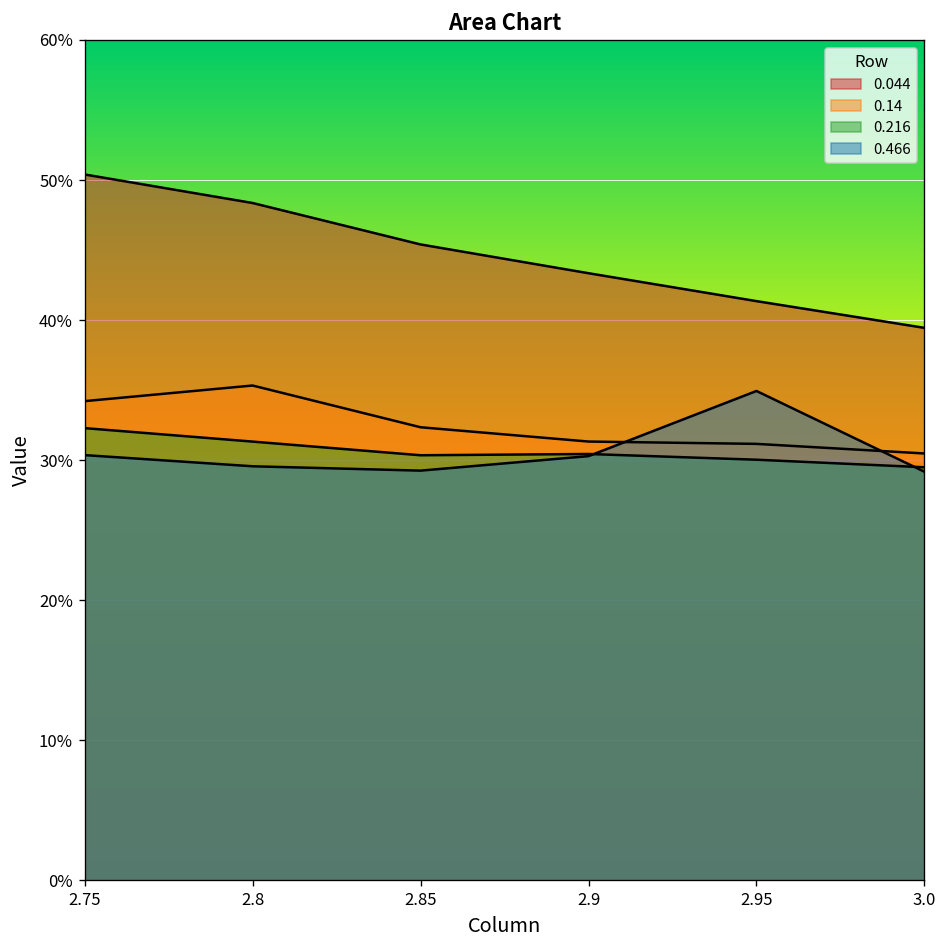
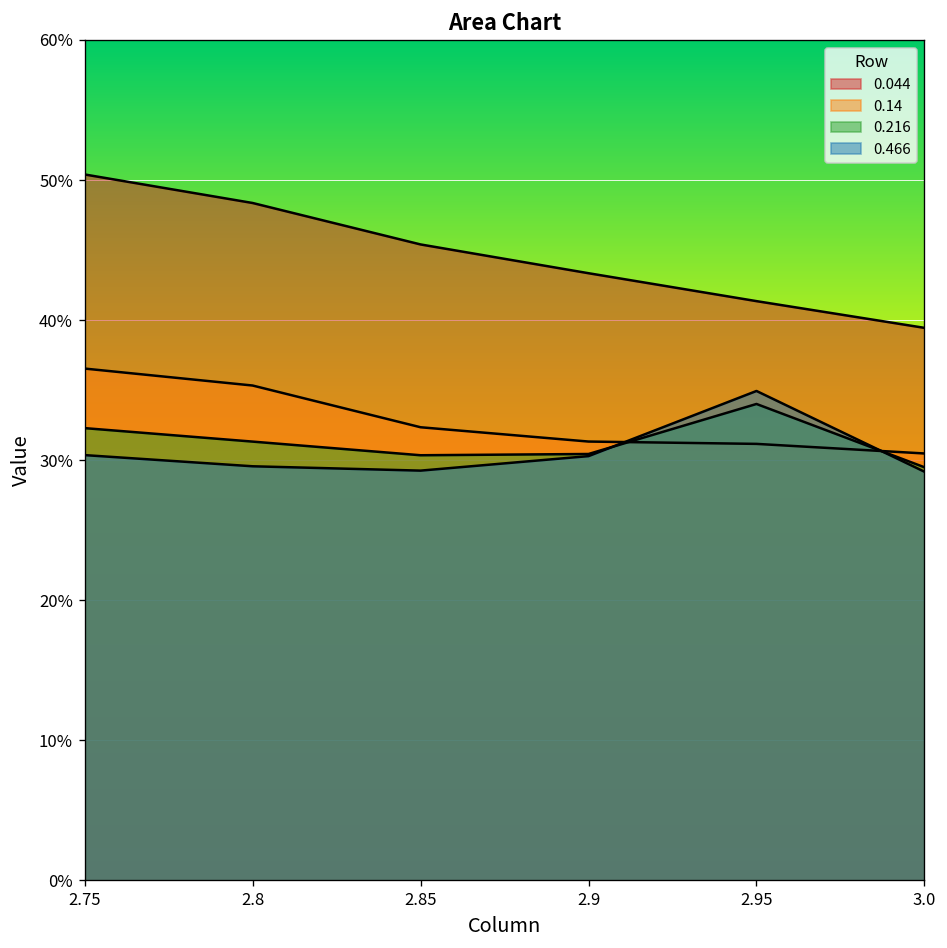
0.14, 2.75: 34.2% -> 36.5%
0.216, 2.95: 30.0% -> 34.0%
